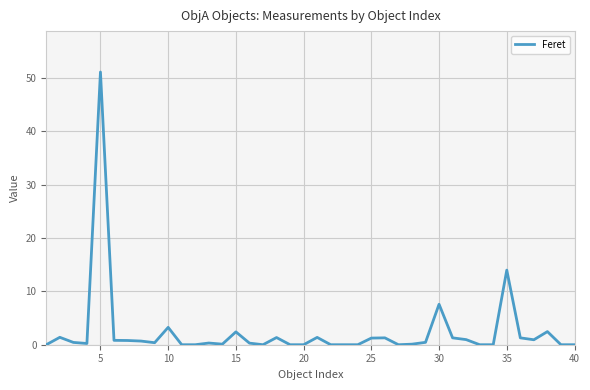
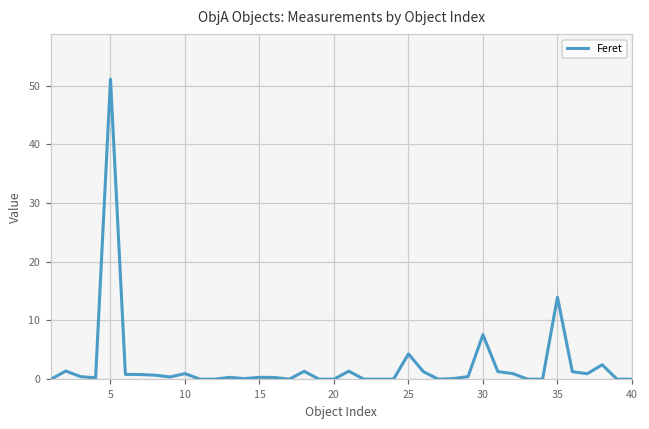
10: 3 -> 1
15: 2 -> 0
25: 1 -> 4
